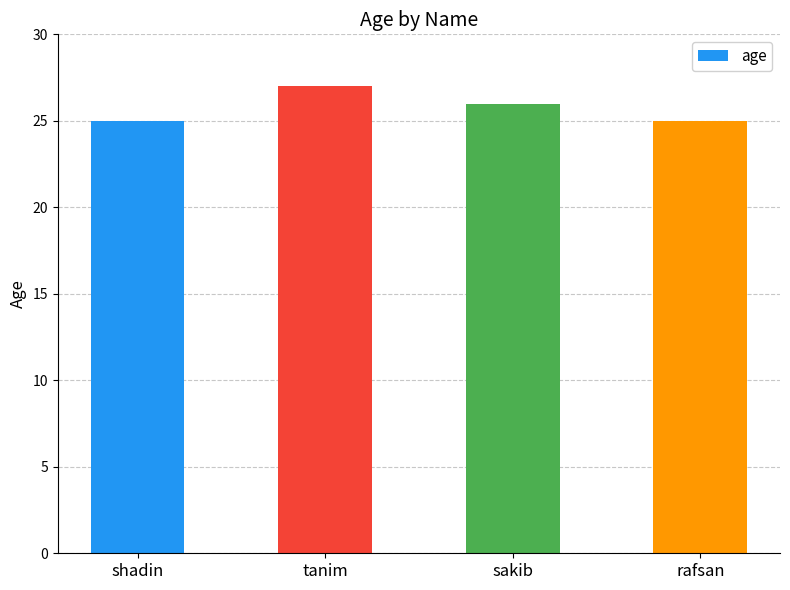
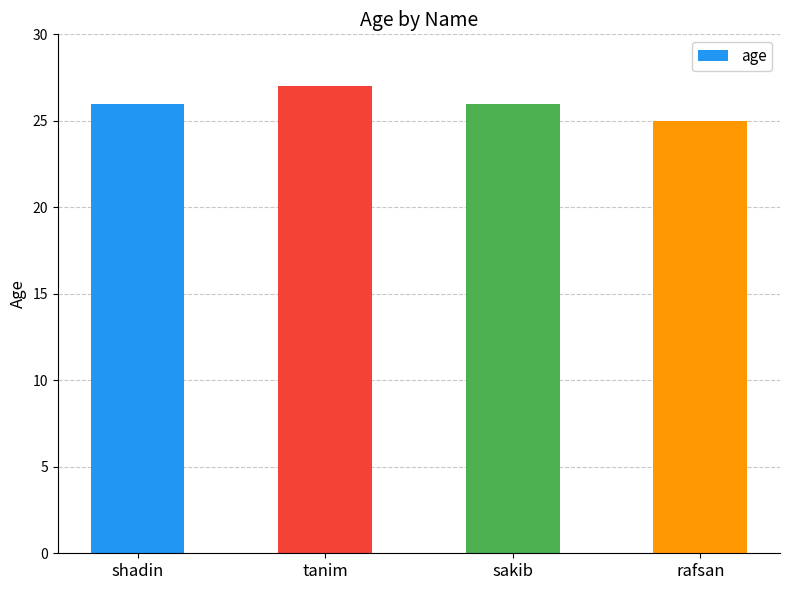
shadin: 25 -> 26
